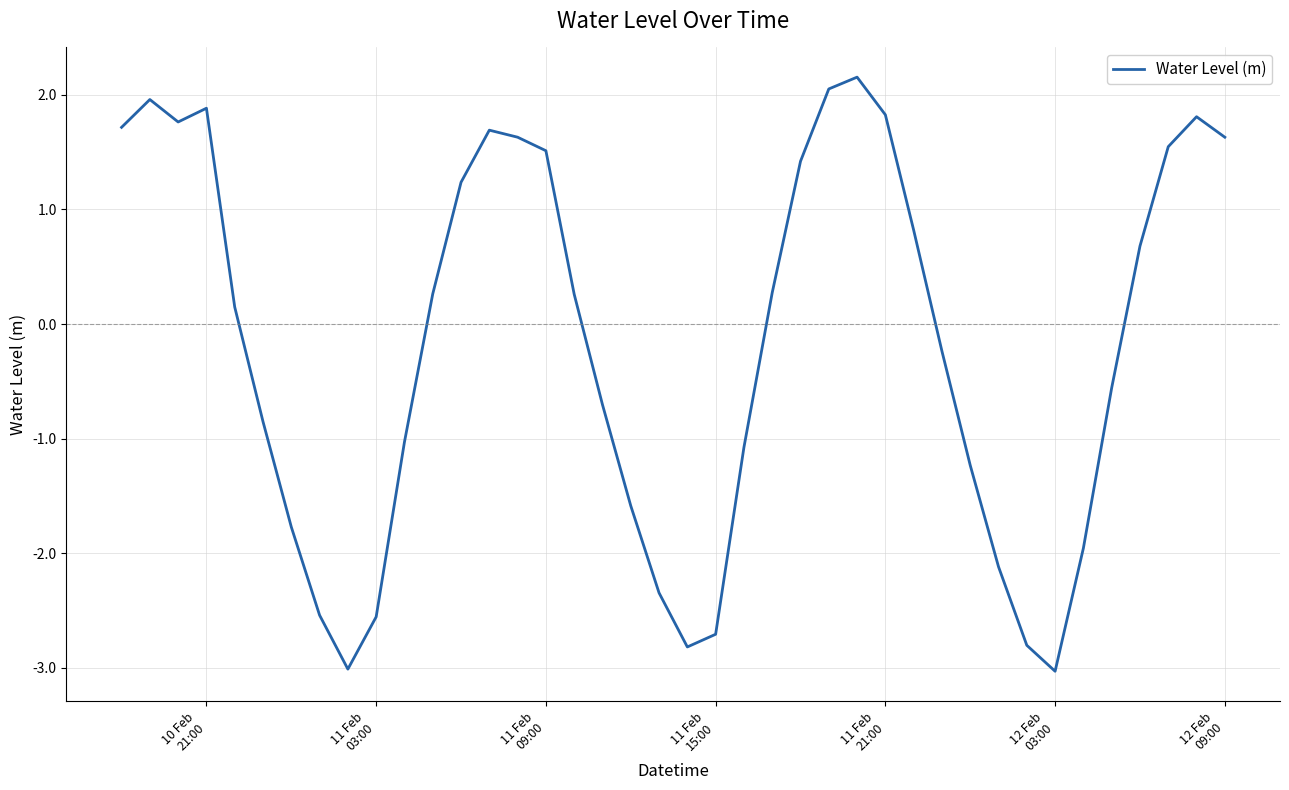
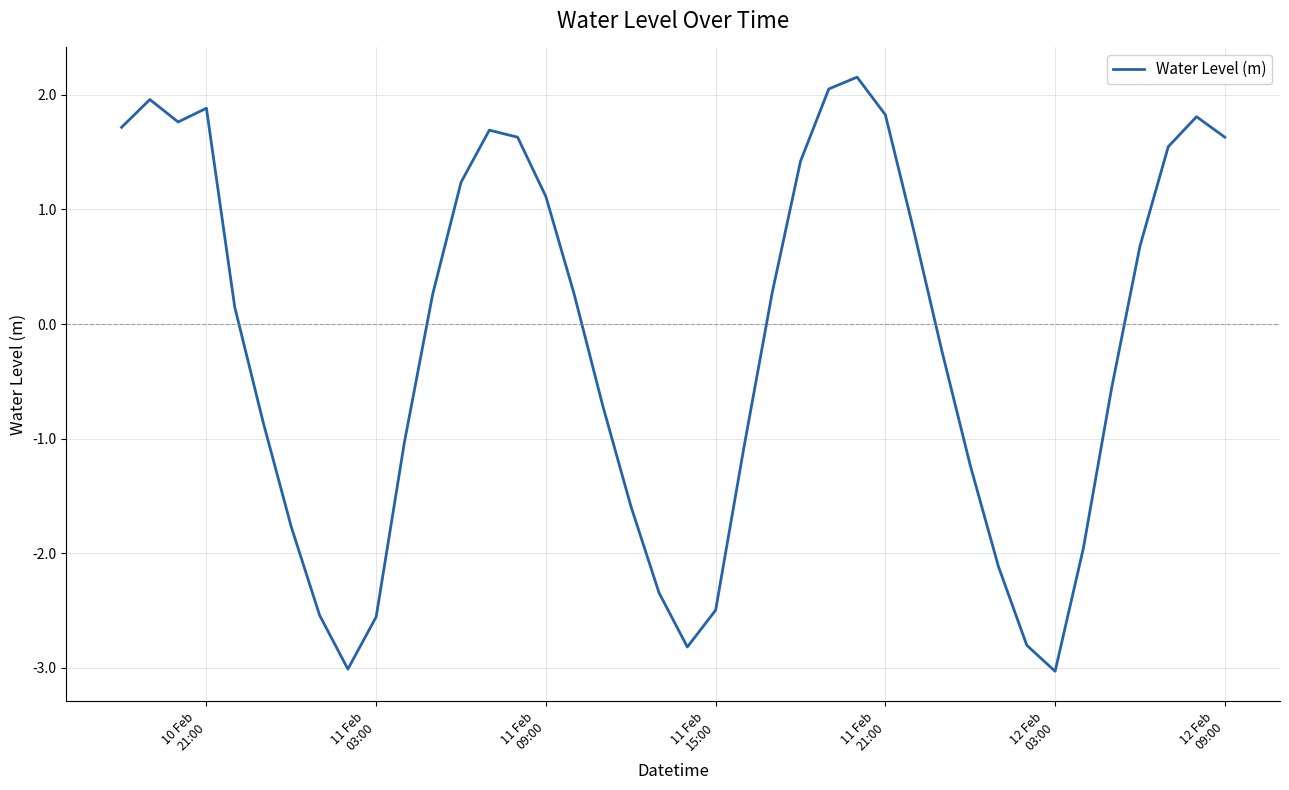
11 Feb 09:00: 1.51 -> 1.11
11 Feb 15:00: -2.71 -> -2.50
